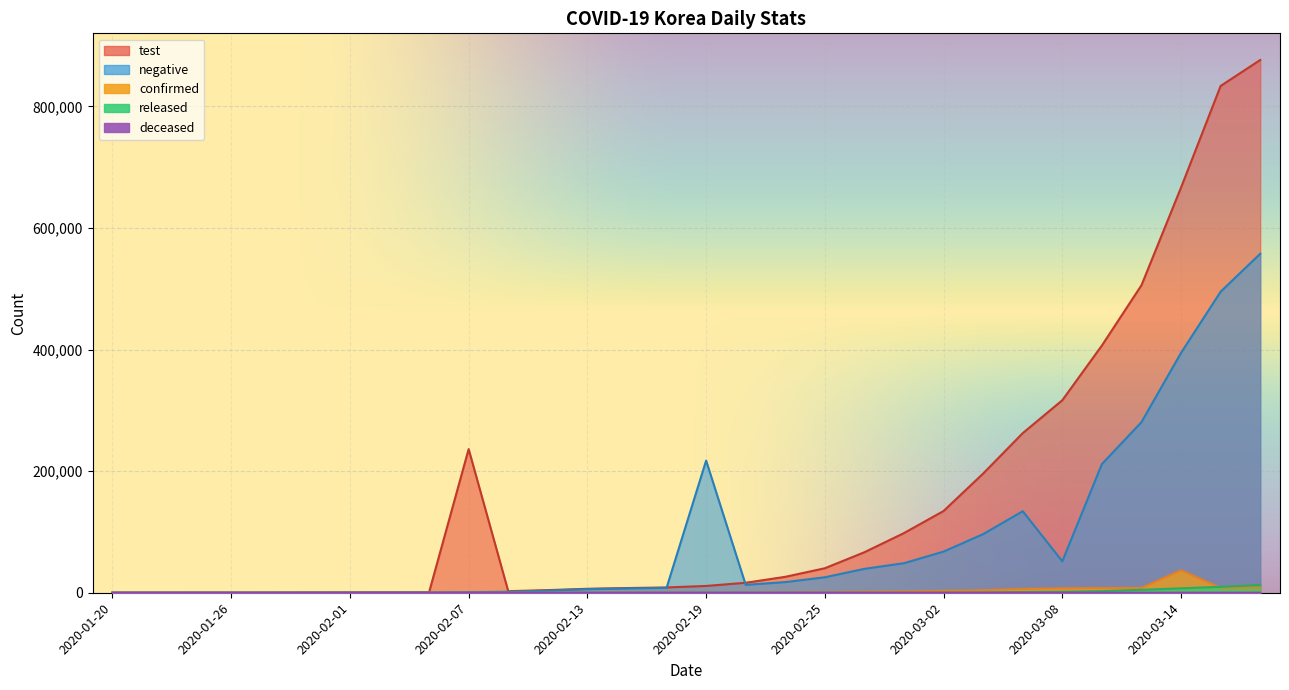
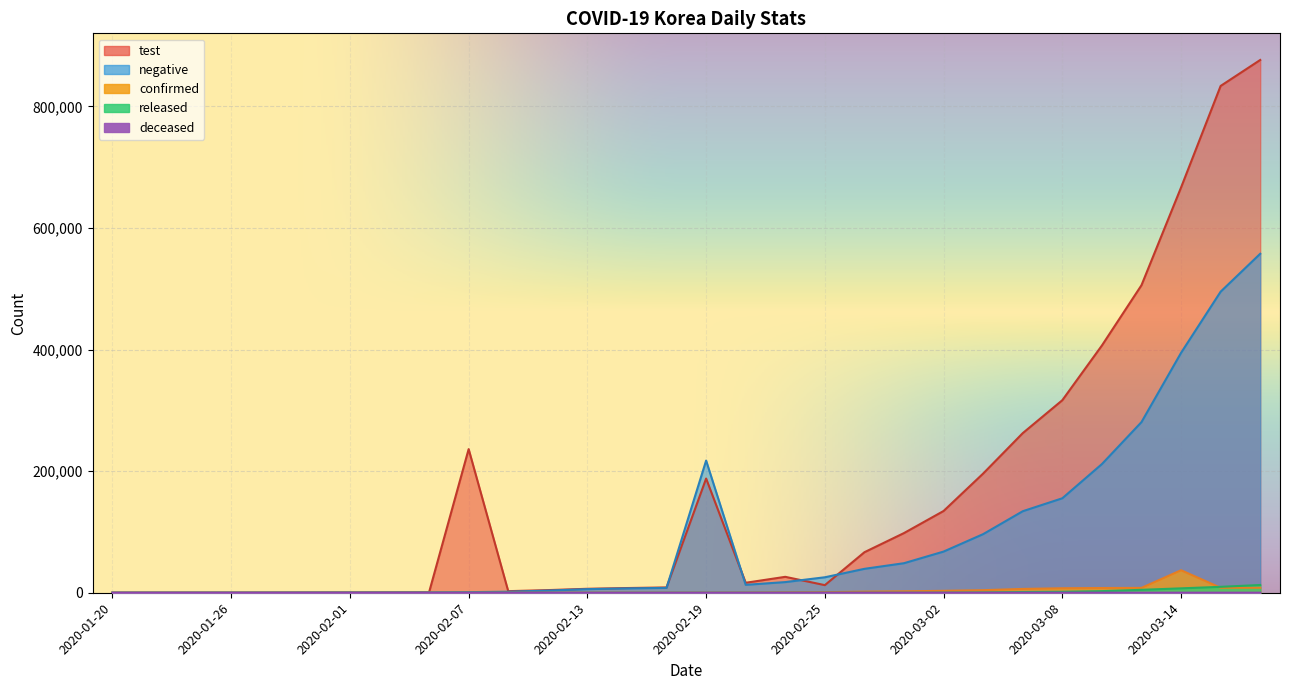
test, 2020-02-19: 10,000 -> 190,000
test, 2020-02-25: 40,000 -> 10,000
negative, 2020-03-08: 50,000 -> 160,000
